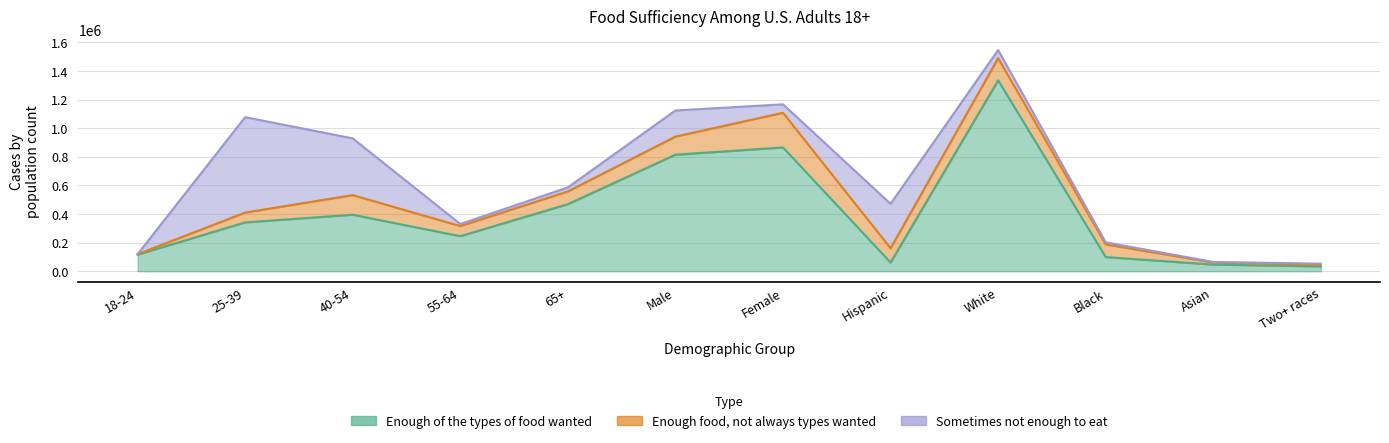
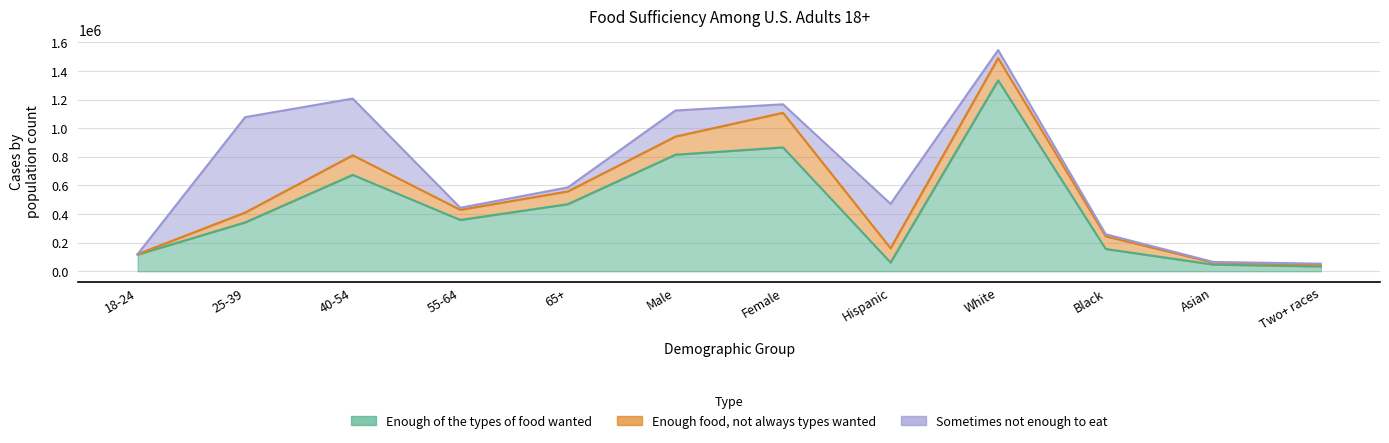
Enough of the types of food wanted, 40-54: 400000 -> 670000
Enough of the types of food wanted, 55-64: 250000 -> 360000
Enough of the types of food wanted, Black: 100000 -> 160000
